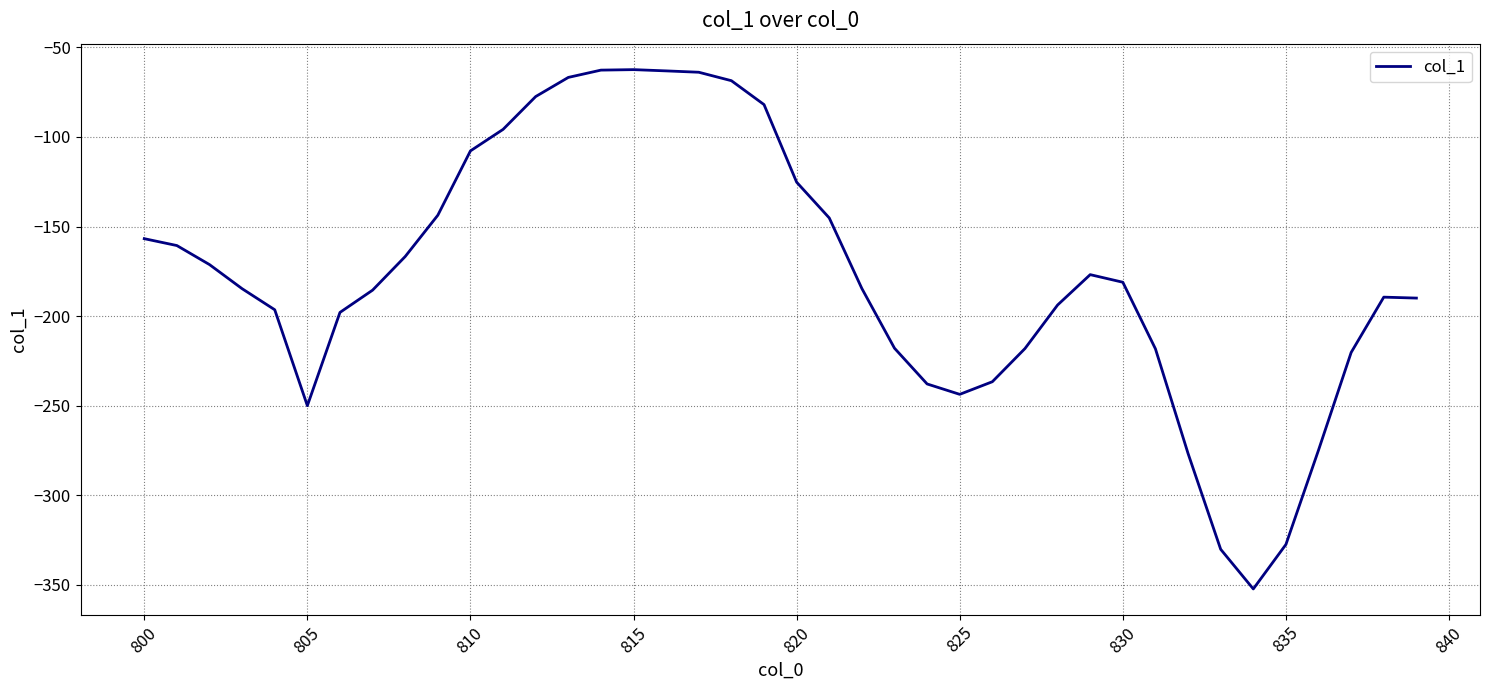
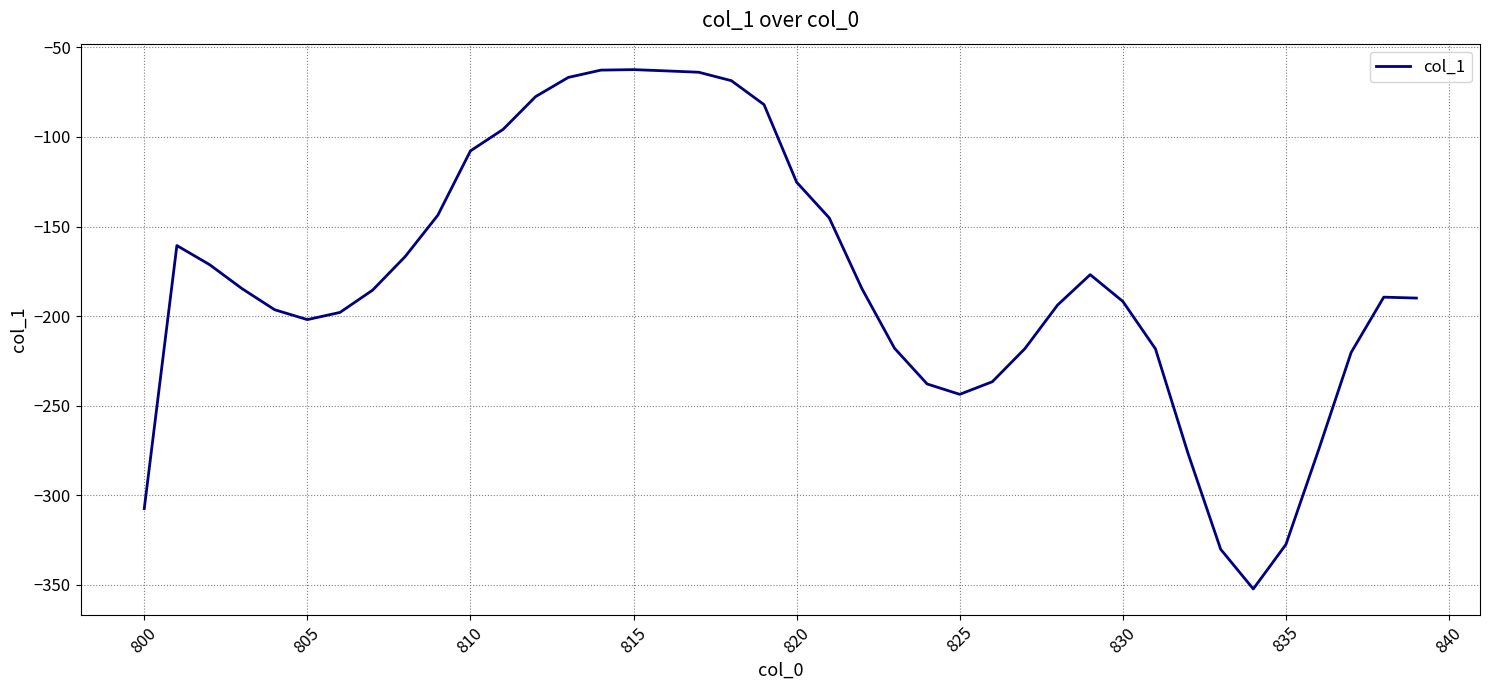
800: -157 -> -307
805: -250 -> -202
830: -181 -> -192
